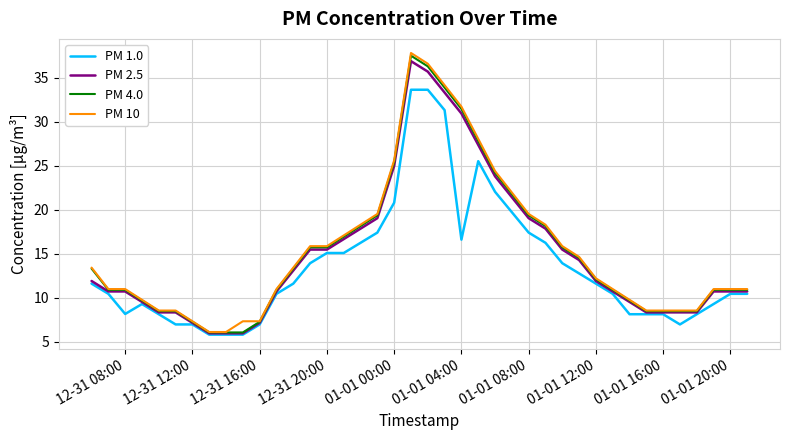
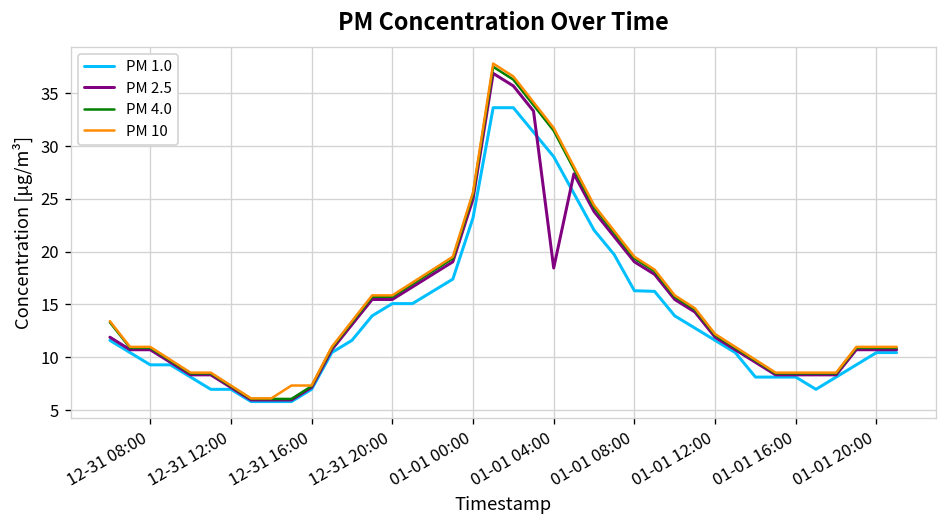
PM 1.0, 12-31 08:00: 8 -> 9
PM 1.0, 01-01 00:00: 21 -> 23
PM 1.0, 01-01 04:00: 17 -> 29
PM 2.5, 01-01 04:00: 31 -> 18
PM 1.0, 01-01 08:00: 17 -> 16
